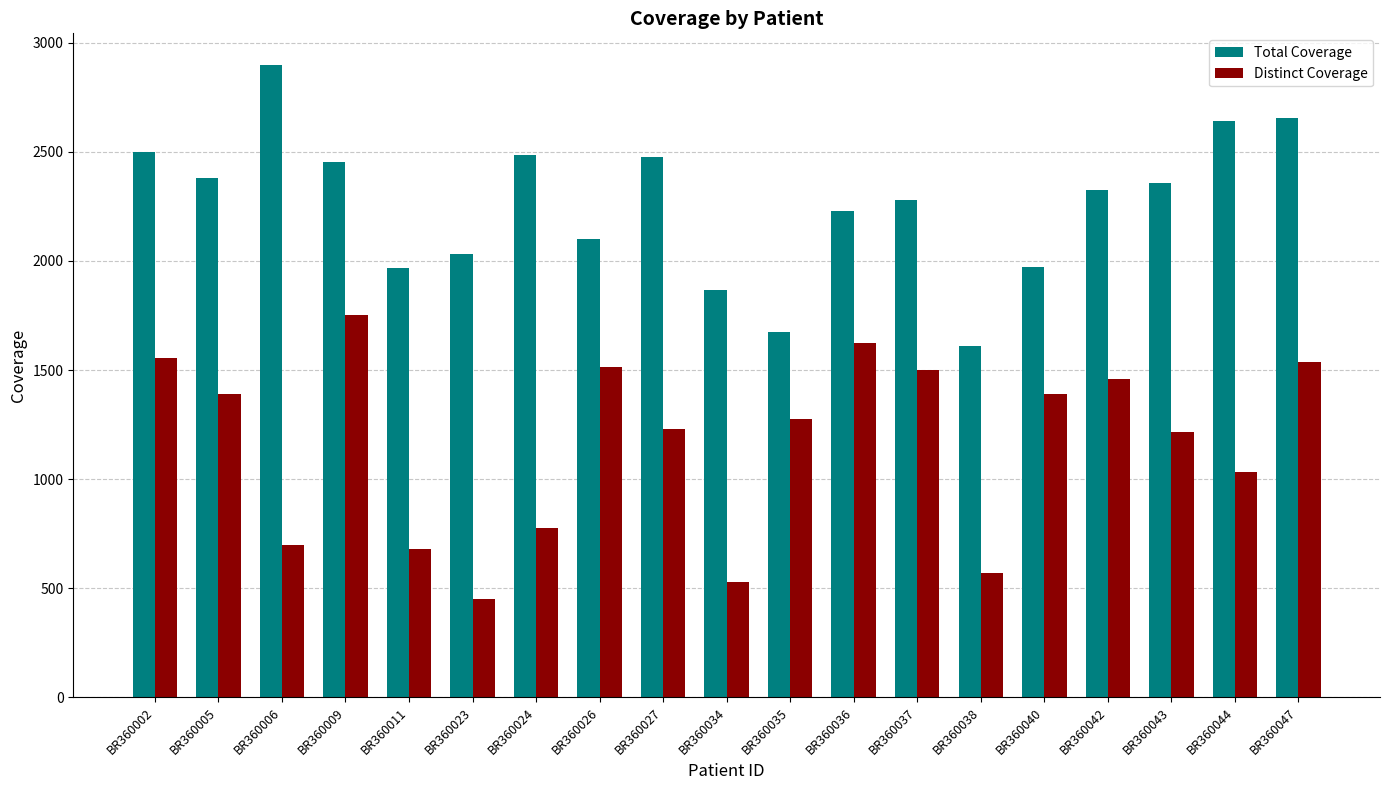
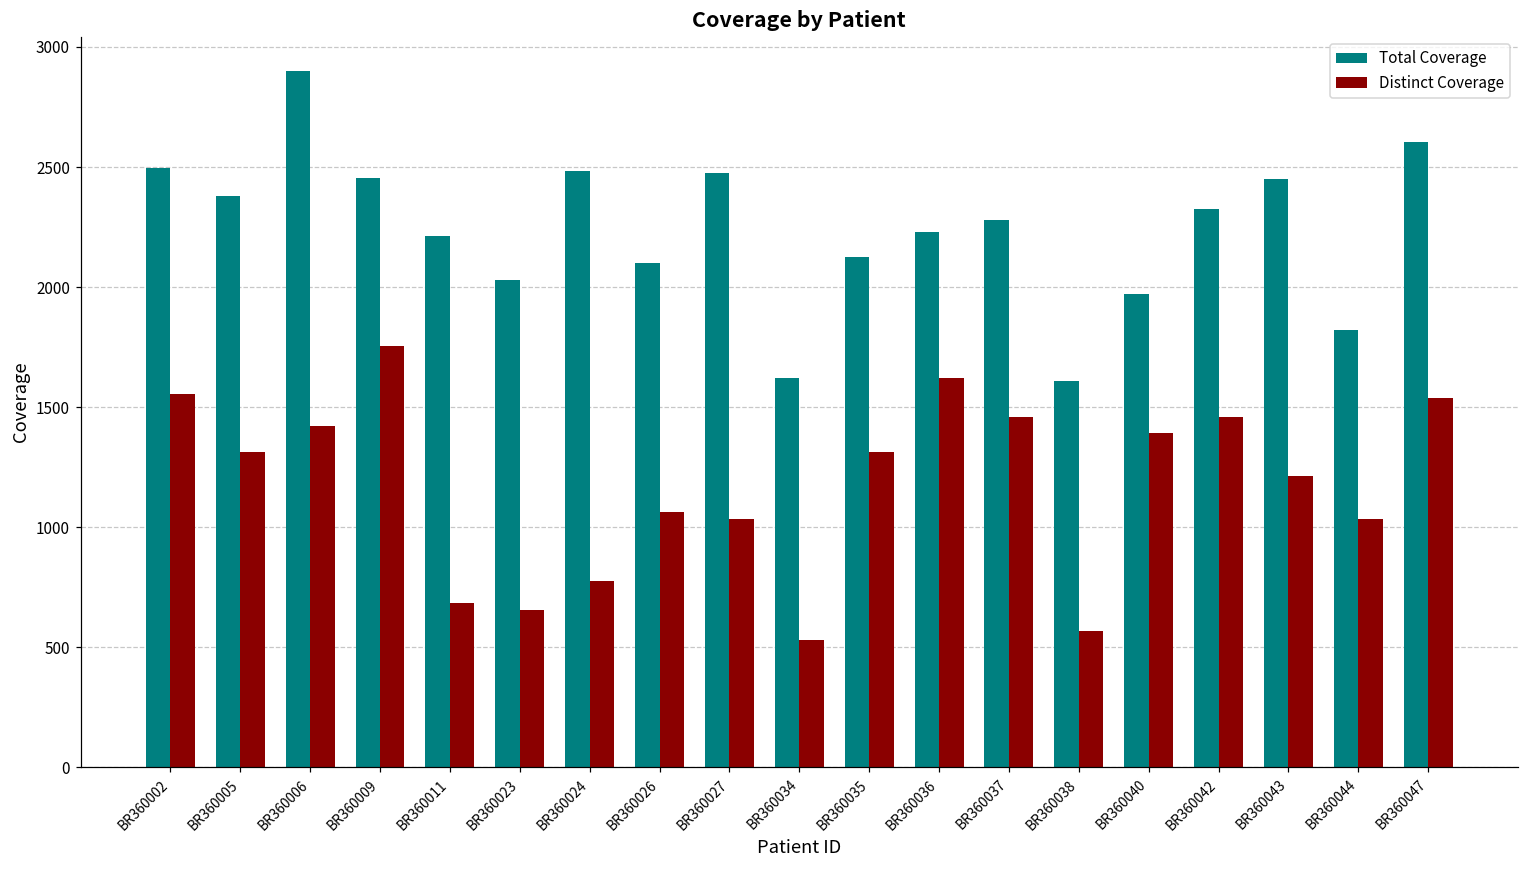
Distinct Coverage, BR360005: 1390 -> 1310
Distinct Coverage, BR360006: 700 -> 1420
Total Coverage, BR360011: 1970 -> 2210
Distinct Coverage, BR360023: 450 -> 660
Distinct Coverage, BR360026: 1510 -> 1060
Distinct Coverage, BR360027: 1230 -> 1030
Total Coverage, BR360034: 1870 -> 1620
Total Coverage, BR360035: 1670 -> 2120
Distinct Coverage, BR360035: 1270 -> 1310
Distinct Coverage, BR360037: 1500 -> 1460
Total Coverage, BR360043: 2360 -> 2450
Total Coverage, BR360044: 2640 -> 1820
Total Coverage, BR360047: 2650 -> 2600
